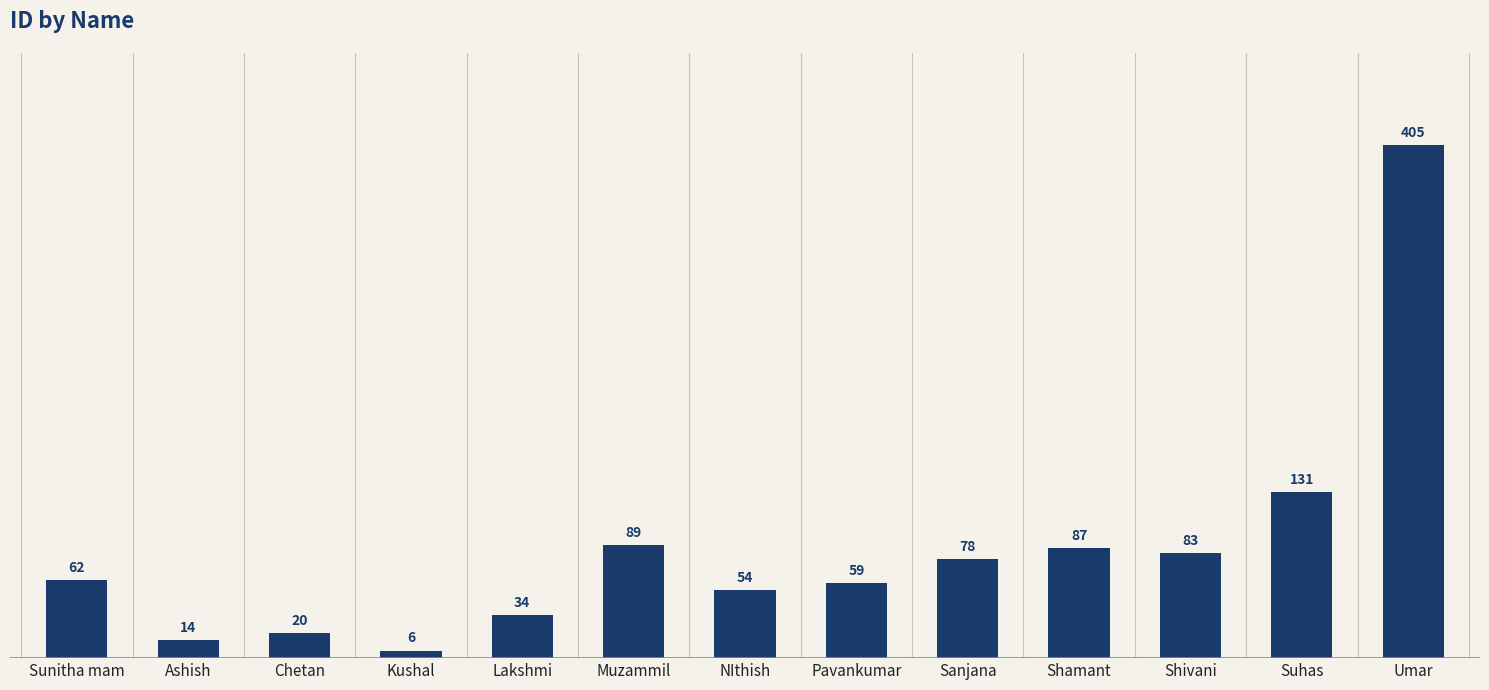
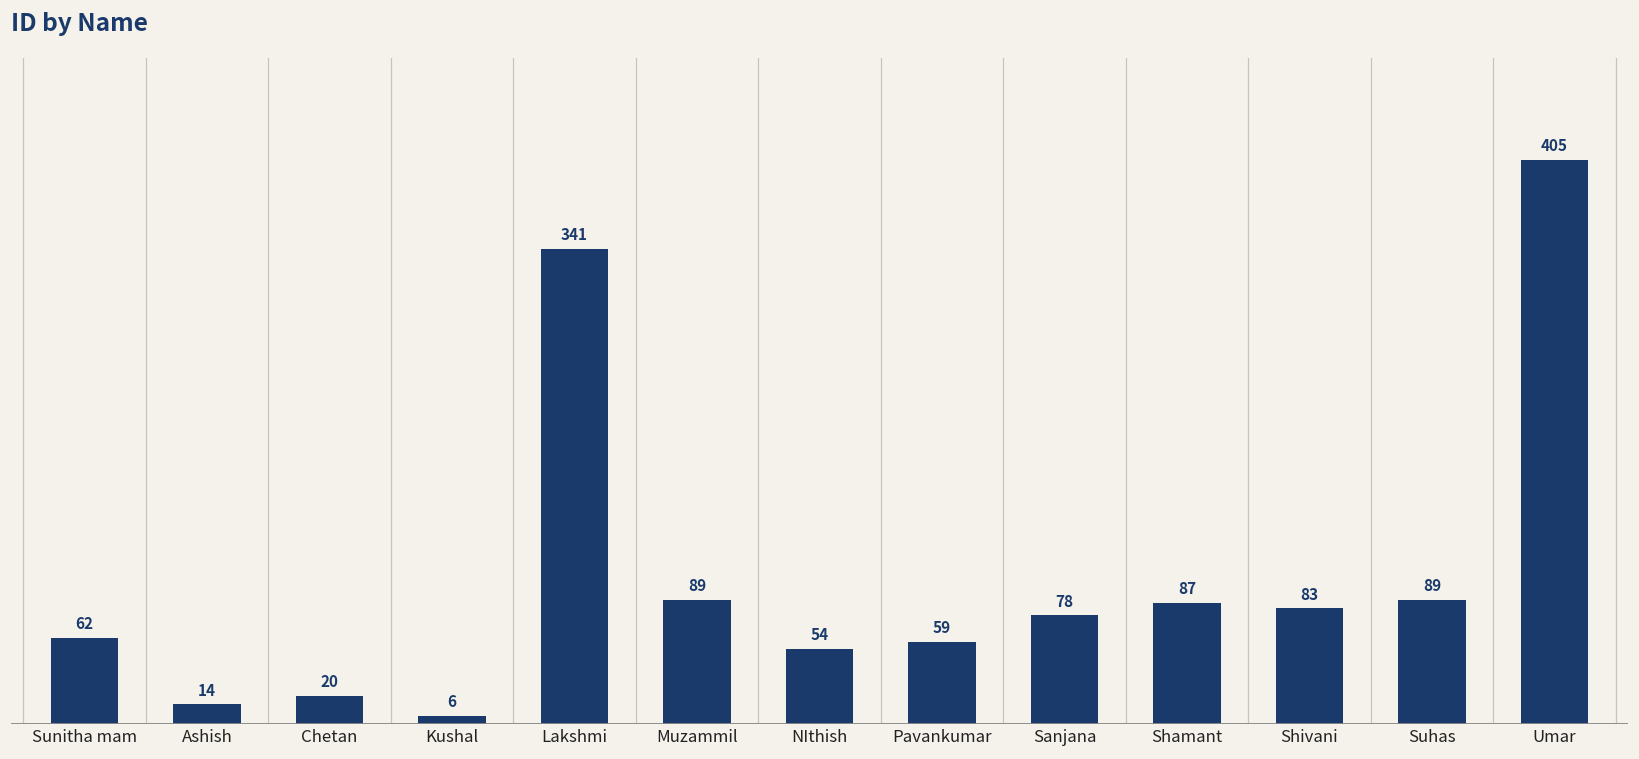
Lakshmi: 34 -> 341
Suhas: 131 -> 89
